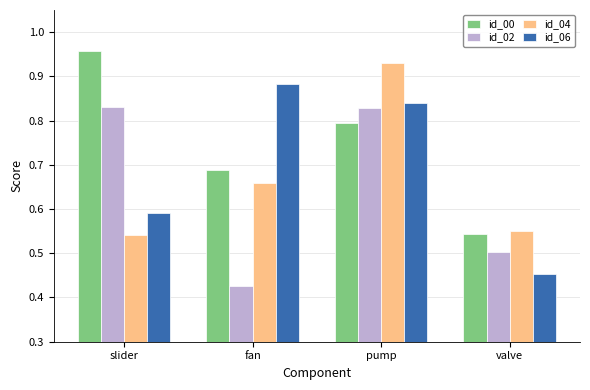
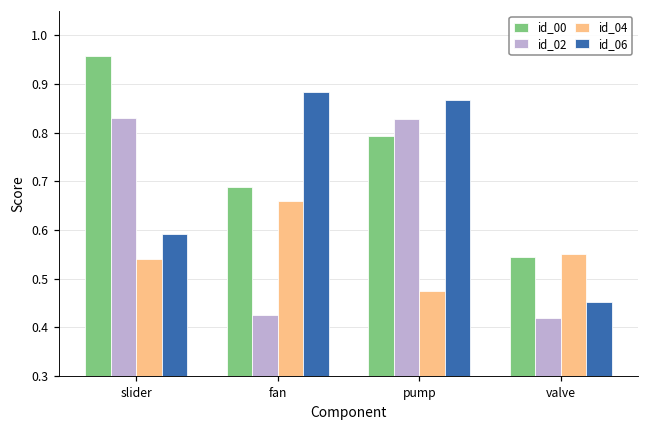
id_04, pump: 0.93 -> 0.47
id_06, pump: 0.84 -> 0.87
id_02, valve: 0.50 -> 0.42
